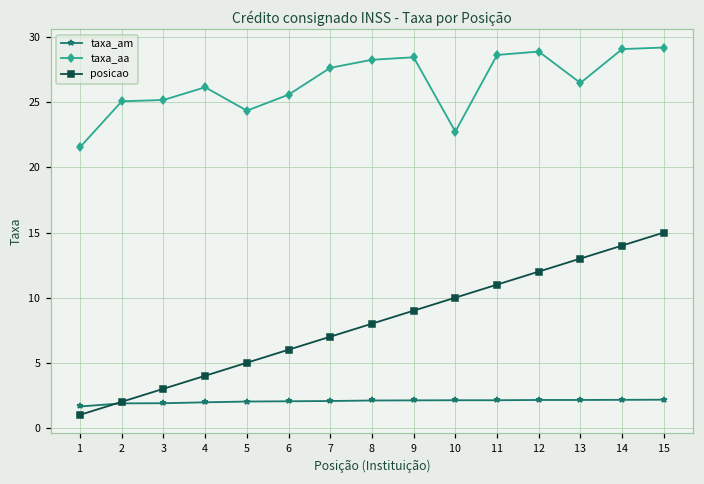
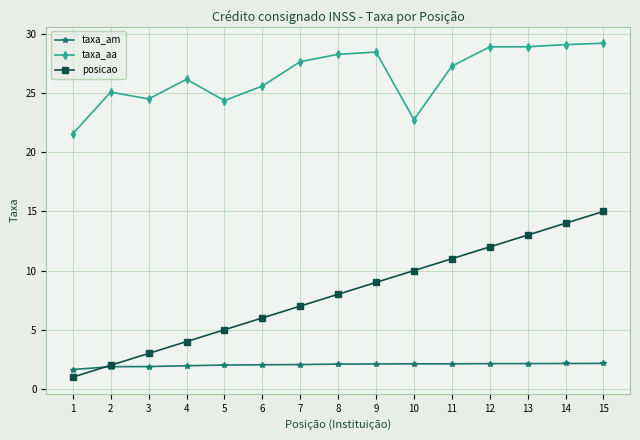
taxa_aa, 3: 25.2 -> 24.5
taxa_aa, 11: 28.6 -> 27.3
taxa_aa, 13: 26.5 -> 28.9
